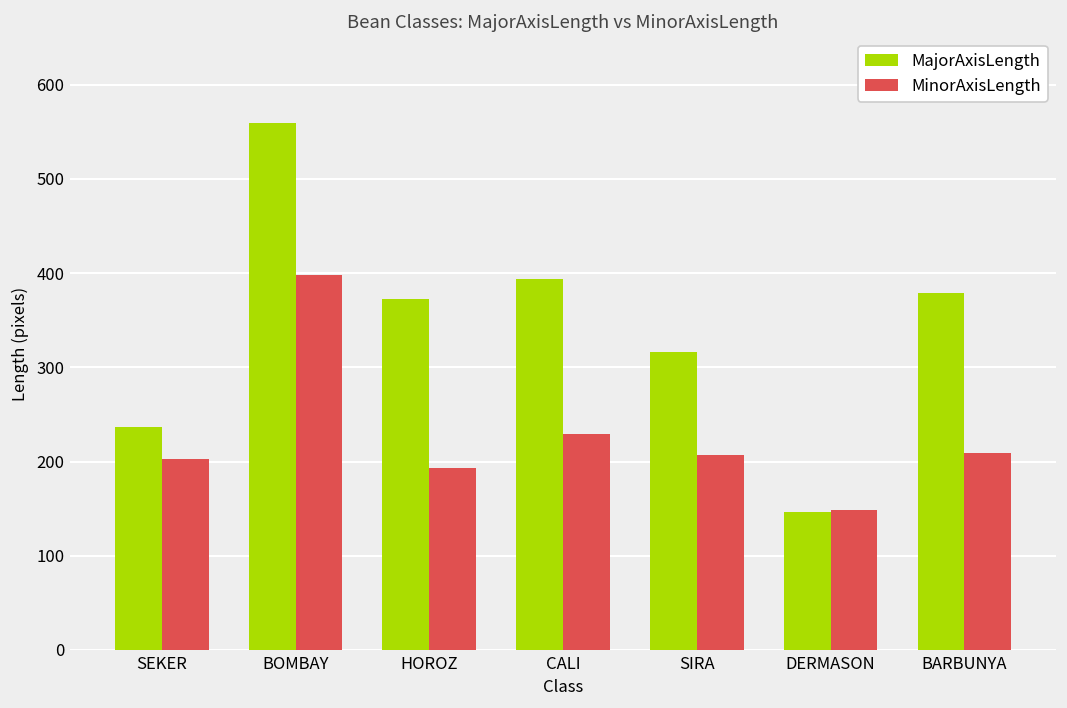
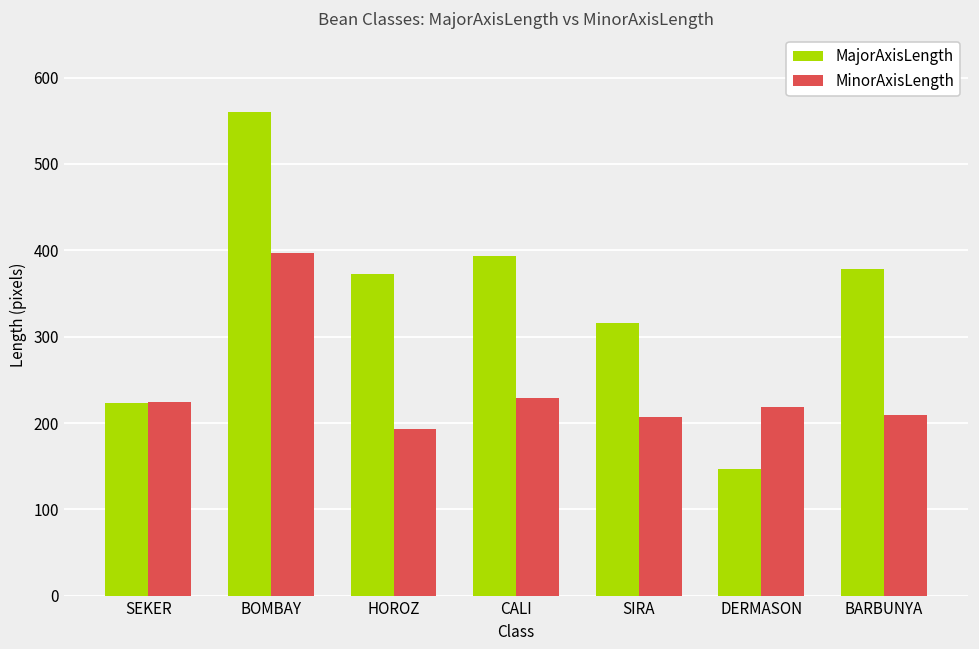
MajorAxisLength, SEKER: 240 -> 220
MinorAxisLength, SEKER: 200 -> 220
MinorAxisLength, DERMASON: 150 -> 220
